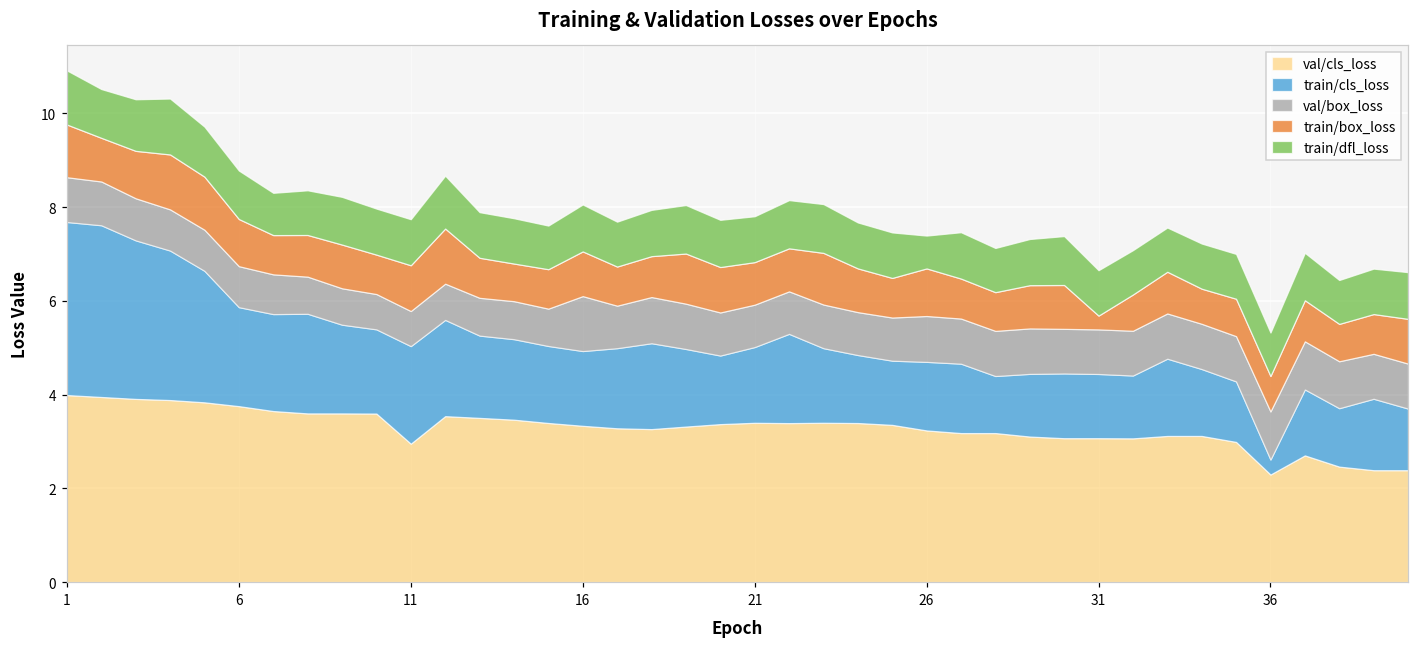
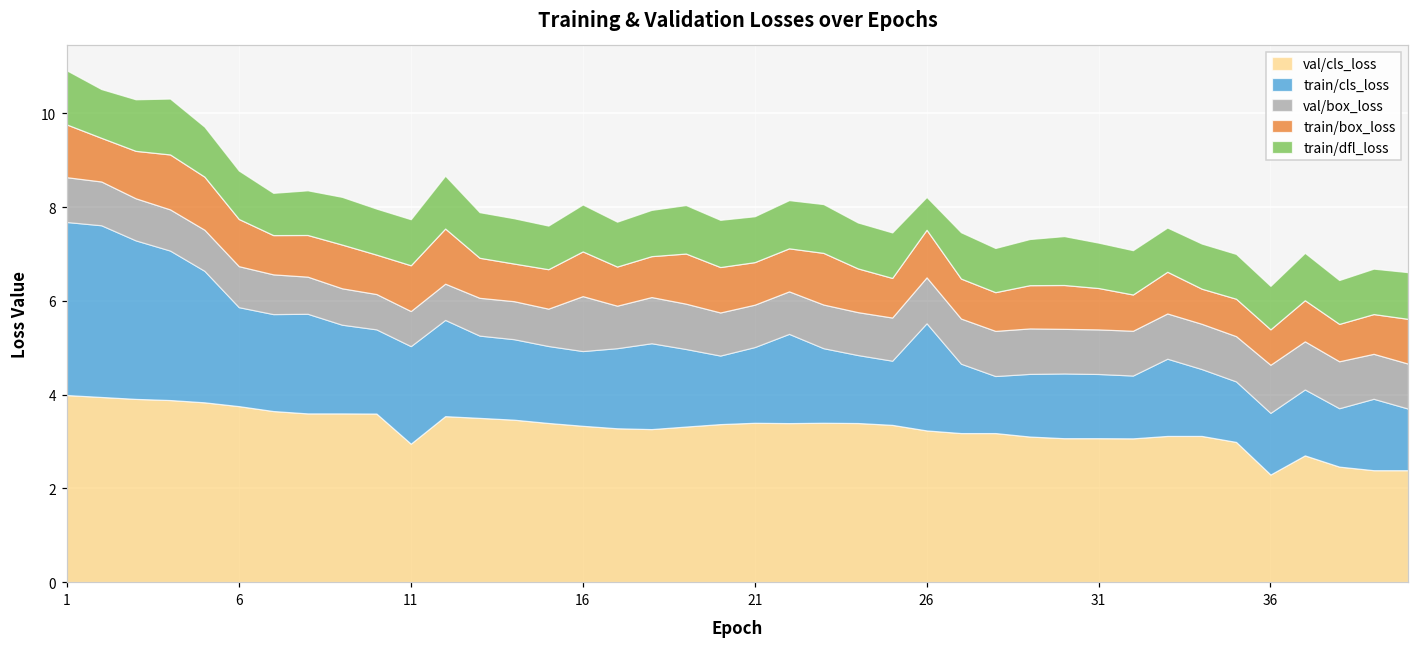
train/cls_loss, 26: 1.5 -> 2.3
train/box_loss, 31: 0.3 -> 0.9
train/cls_loss, 36: 0.3 -> 1.3
